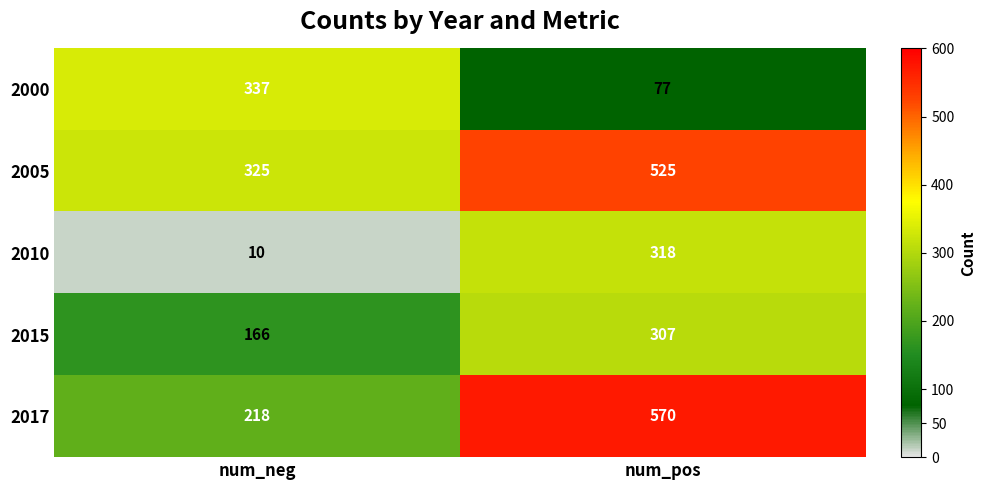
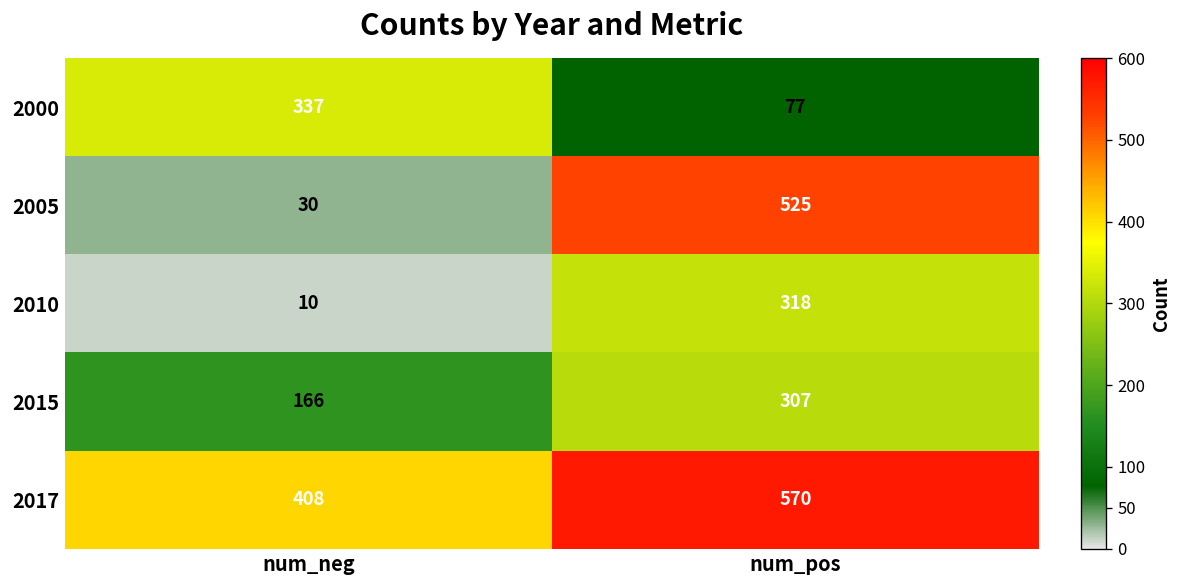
2005, num_neg: 325 -> 30
2017, num_neg: 218 -> 408
